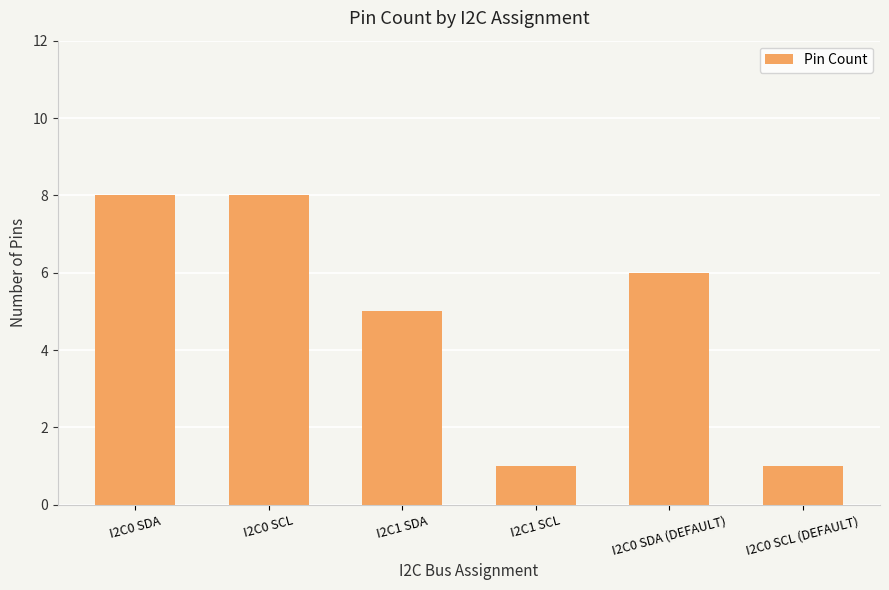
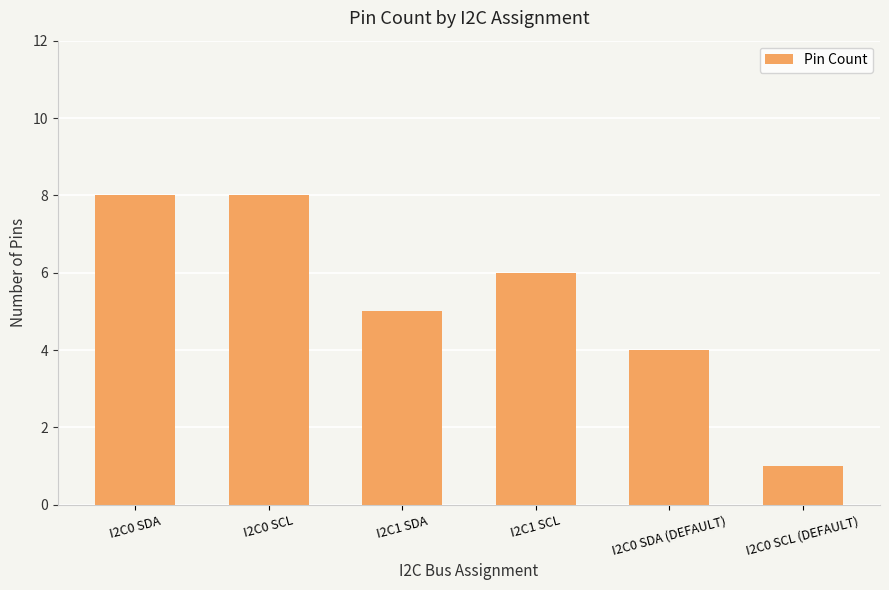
I2C1 SCL: 1 -> 6
I2C0 SDA (DEFAULT): 6 -> 4
